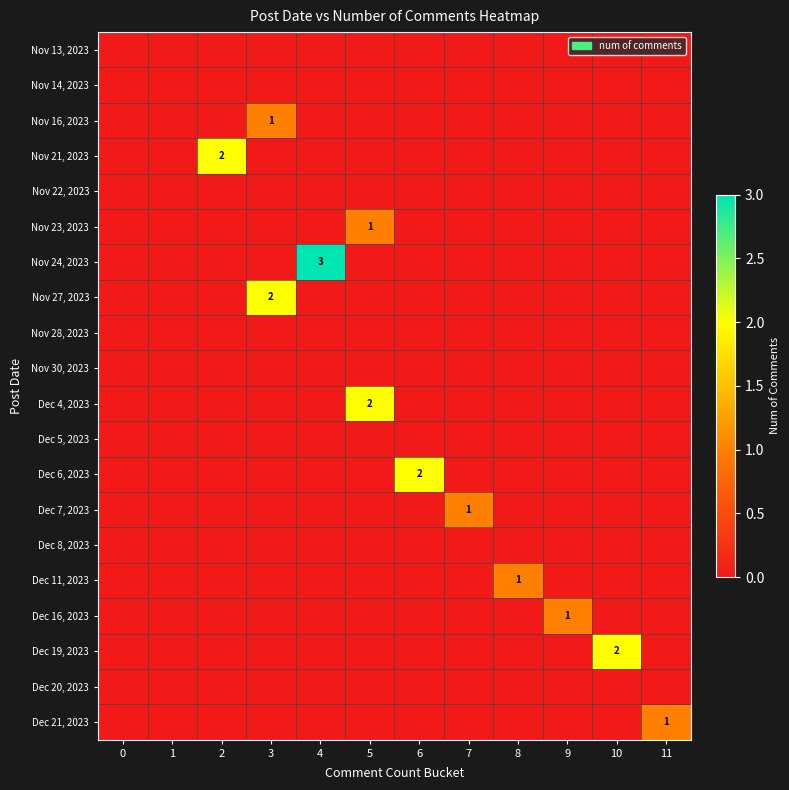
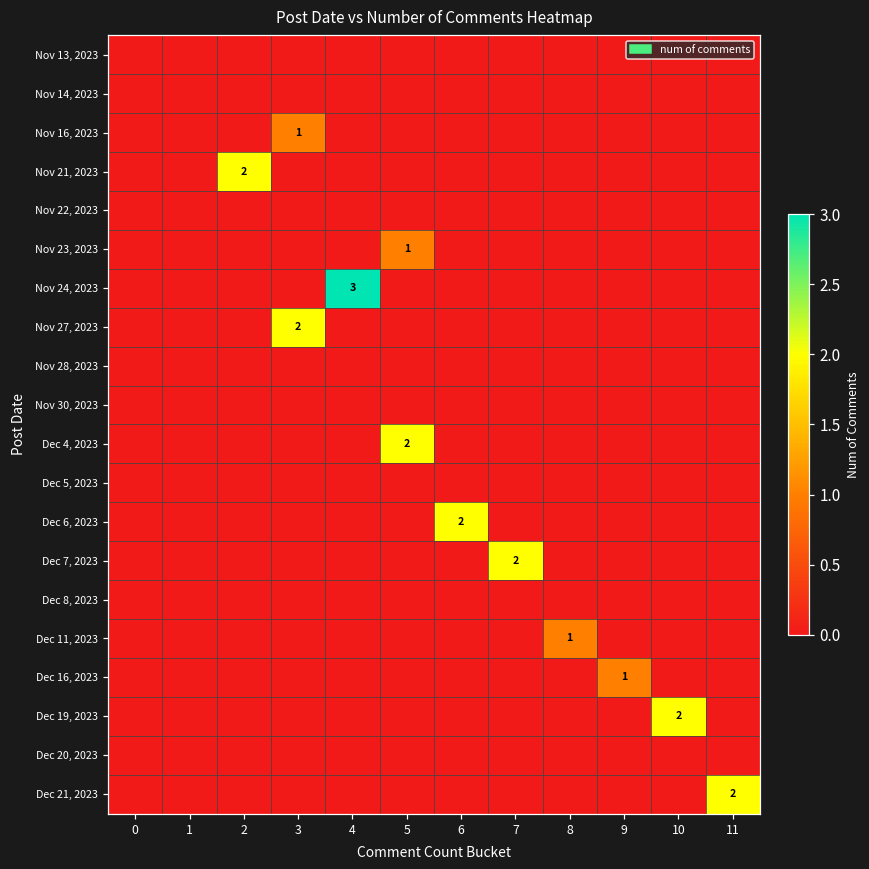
Dec 7, 2023, 7: 1 -> 2
Dec 21, 2023, 11: 1 -> 2
